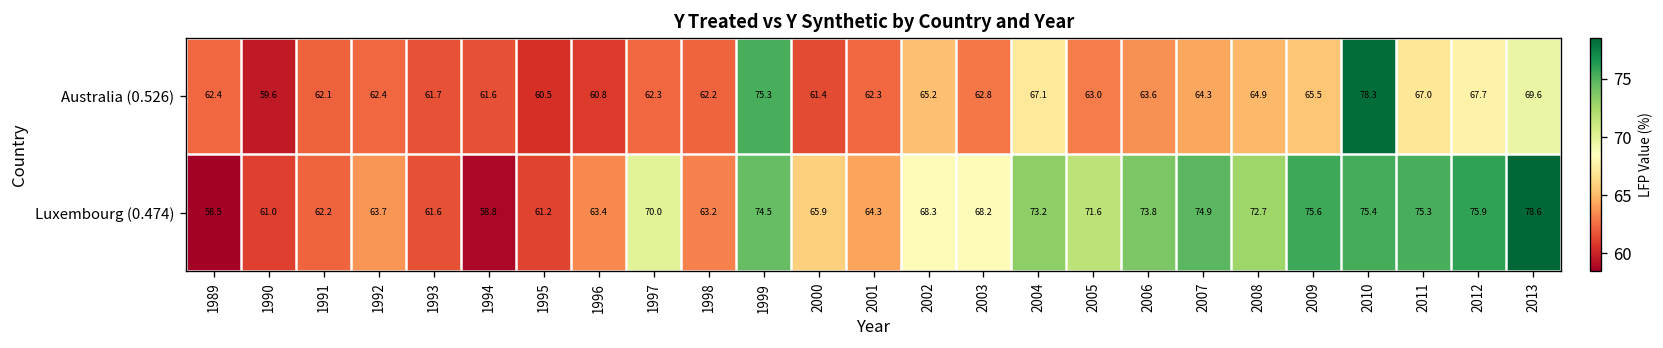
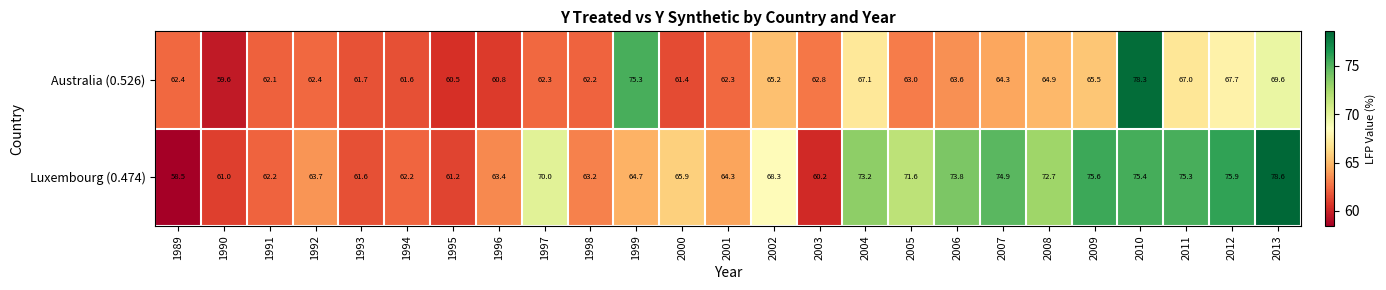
Luxembourg (0.474), 1994: 58.8 -> 62.2
Luxembourg (0.474), 1999: 74.5 -> 64.7
Luxembourg (0.474), 2003: 68.2 -> 60.2
